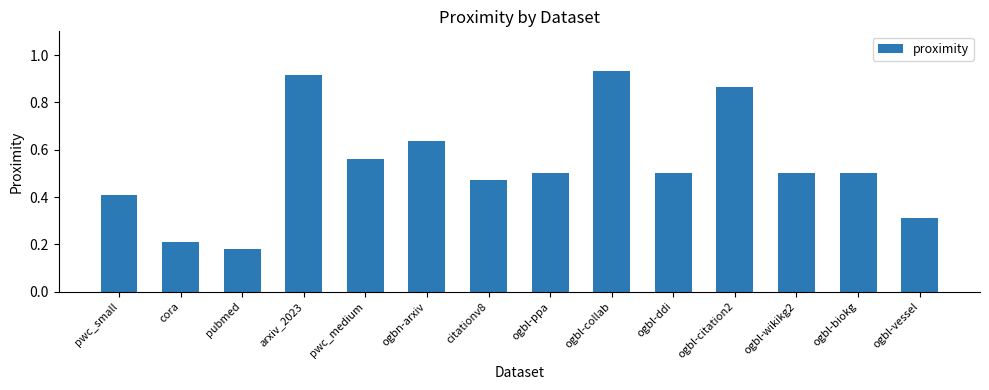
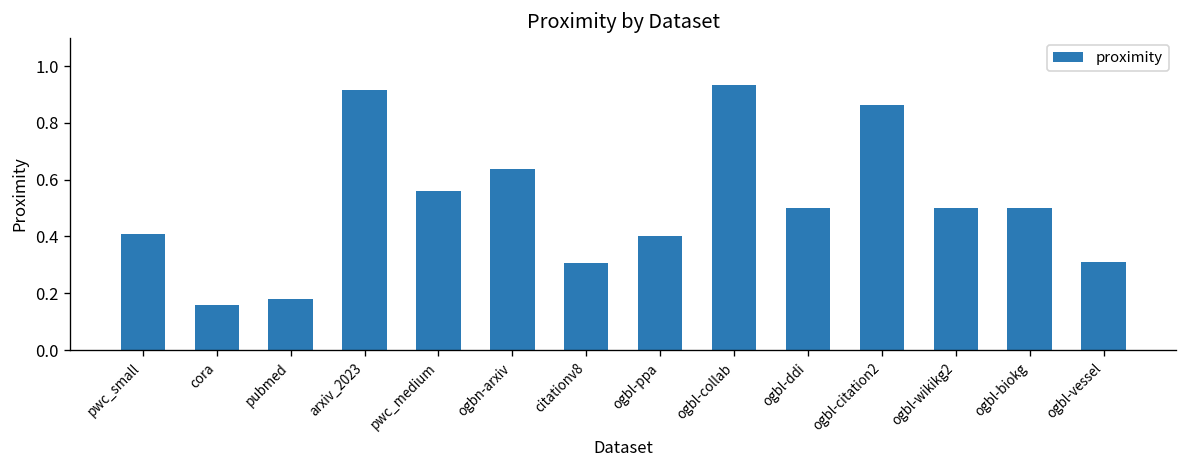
cora: 0.21 -> 0.16
citationv8: 0.47 -> 0.31
ogbl-ppa: 0.5 -> 0.4
